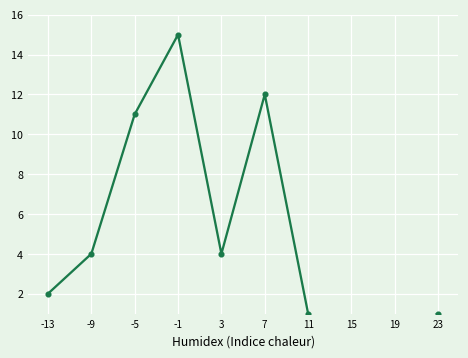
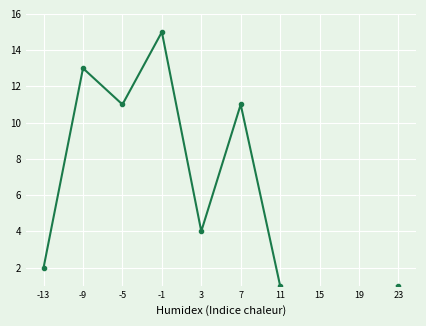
-9: 4 -> 13
7: 12 -> 11
